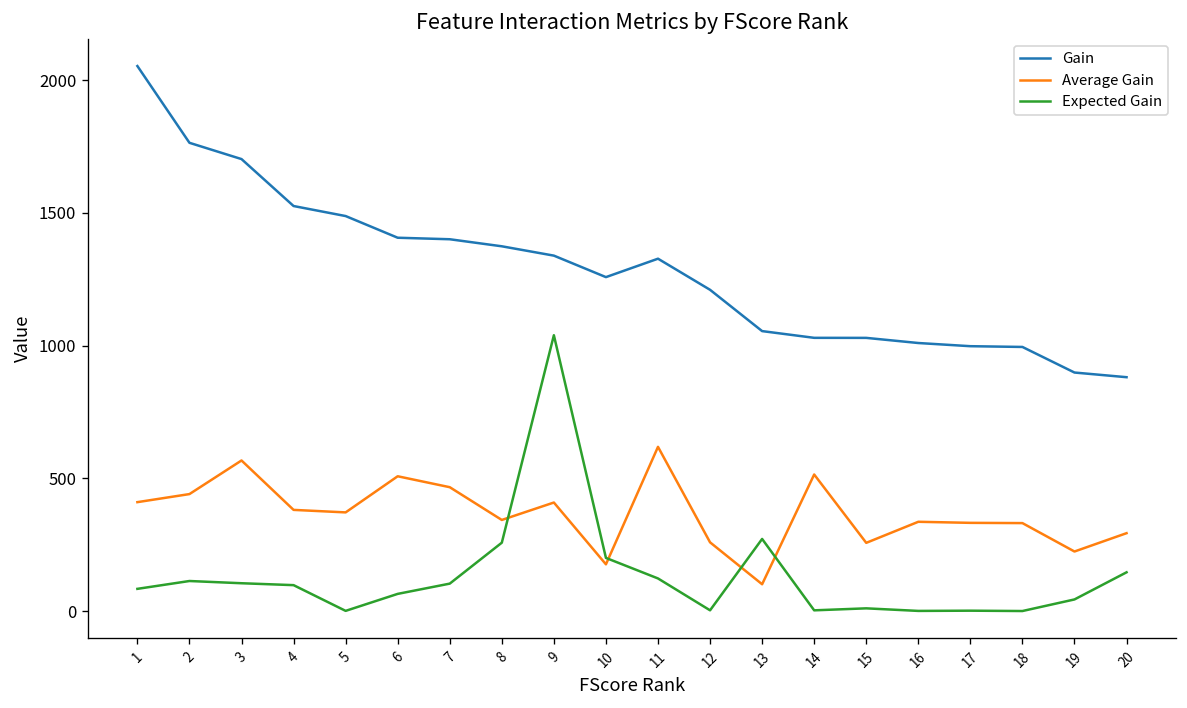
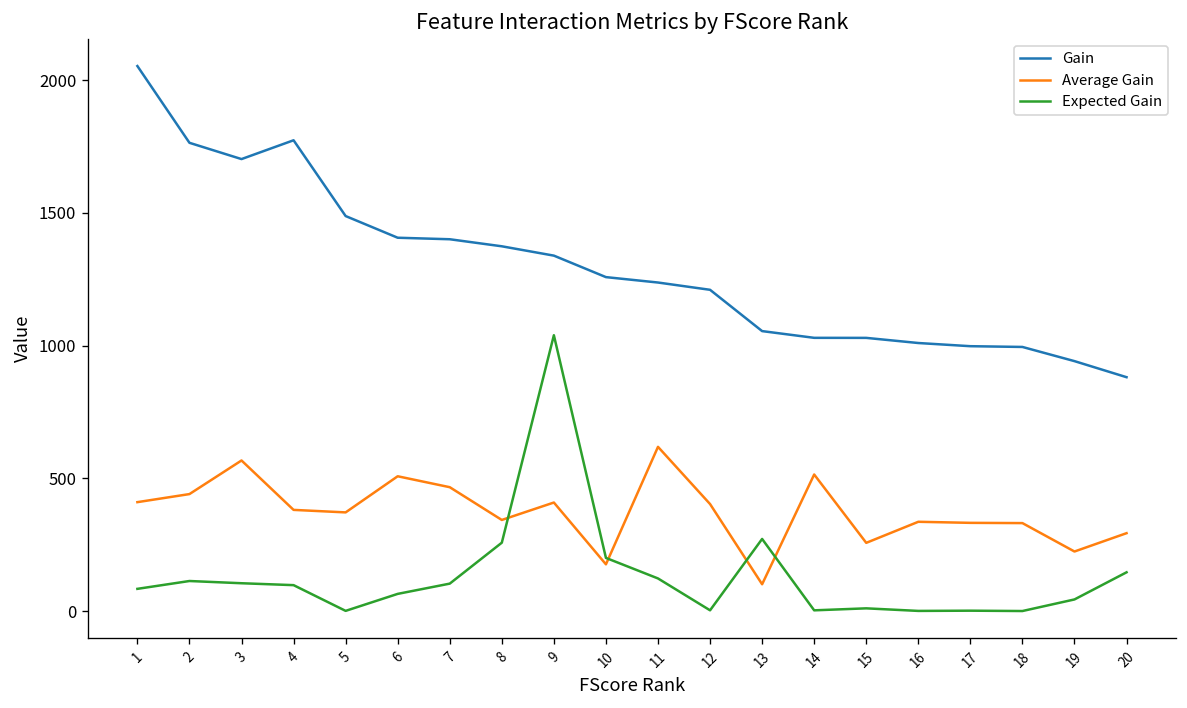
Gain, 4: 1530 -> 1770
Gain, 11: 1330 -> 1240
Average Gain, 12: 260 -> 400
Gain, 19: 900 -> 940
